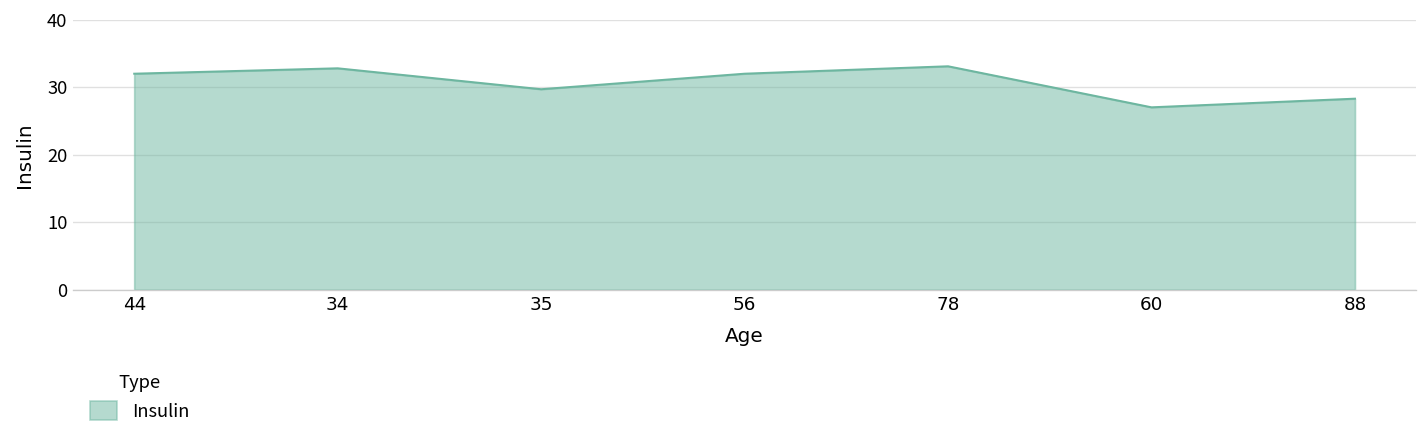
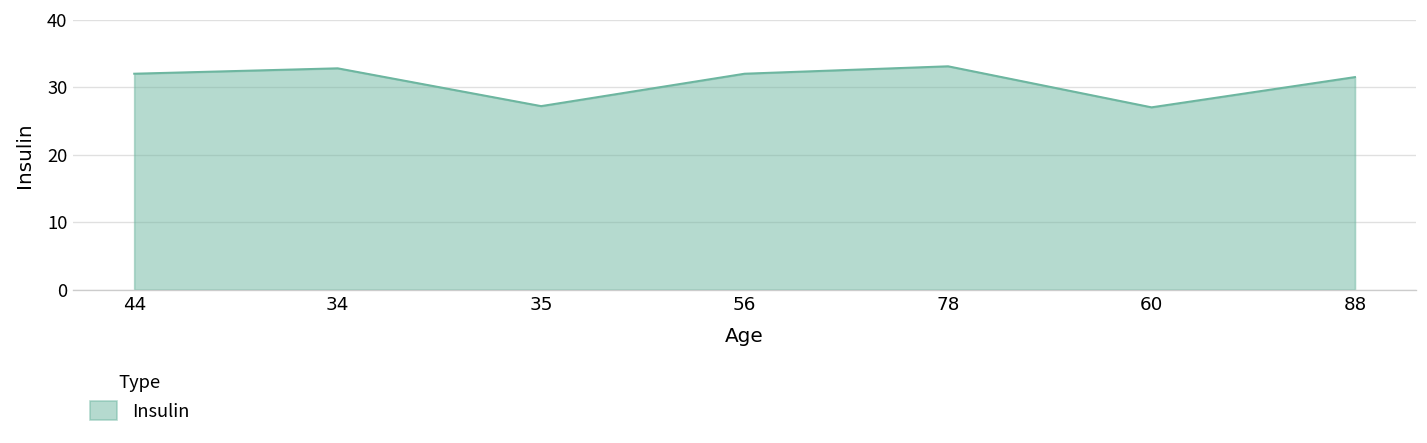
35: 30 -> 27
88: 28 -> 32
